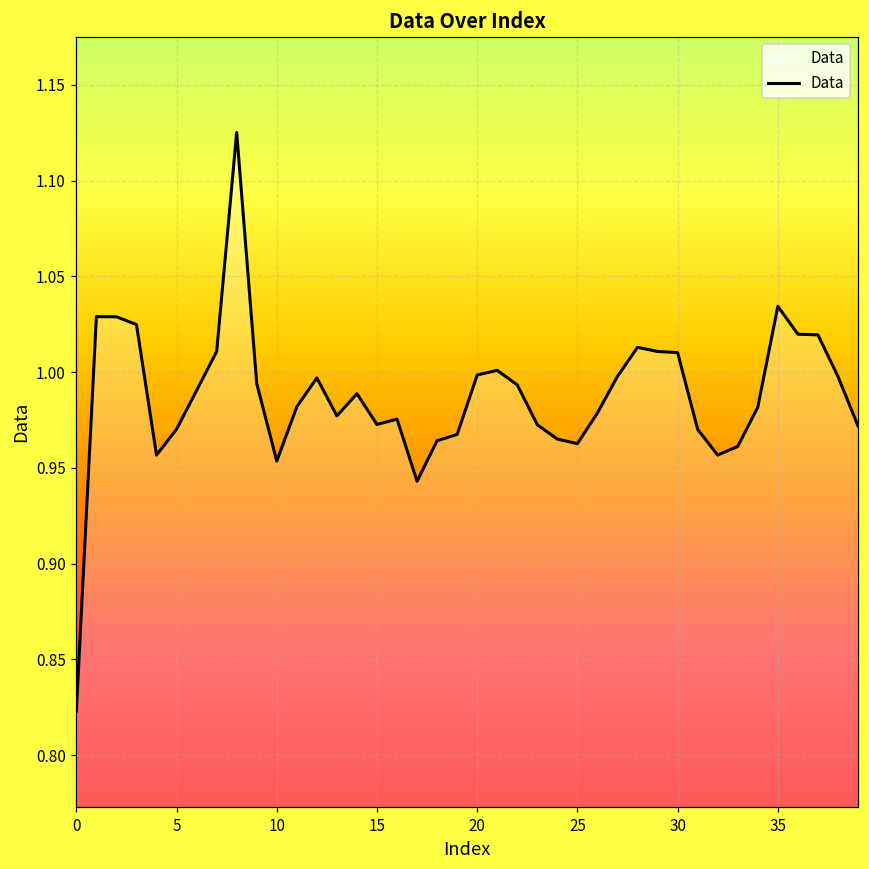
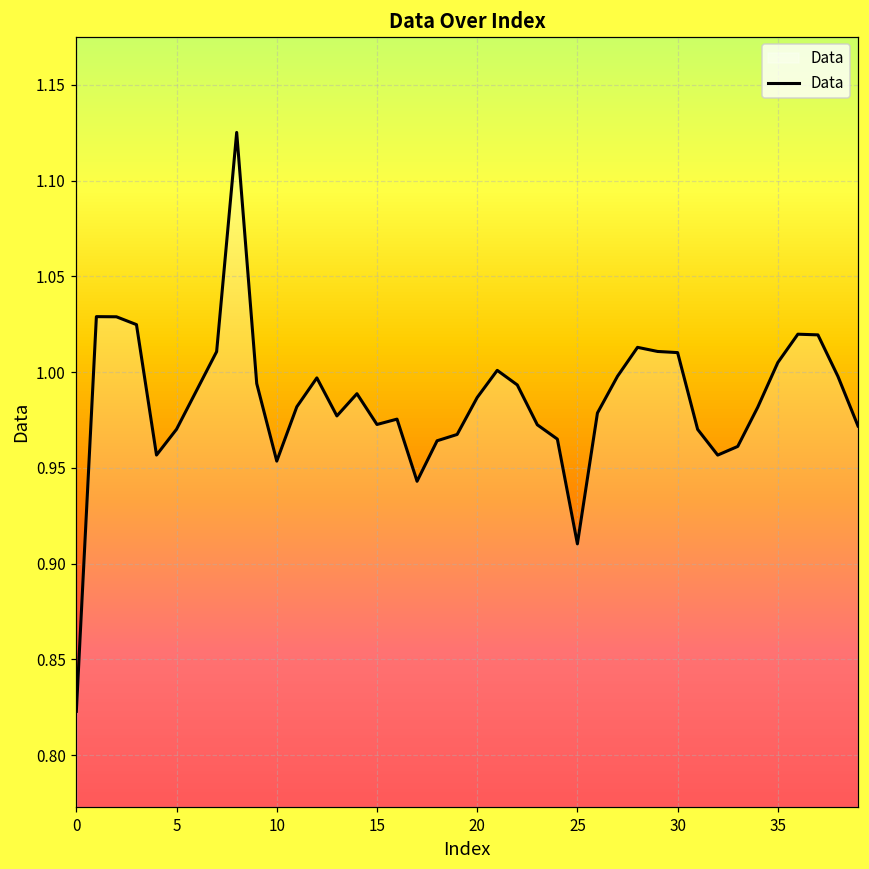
20: 0.998 -> 0.987
25: 0.963 -> 0.910
35: 1.034 -> 1.005
